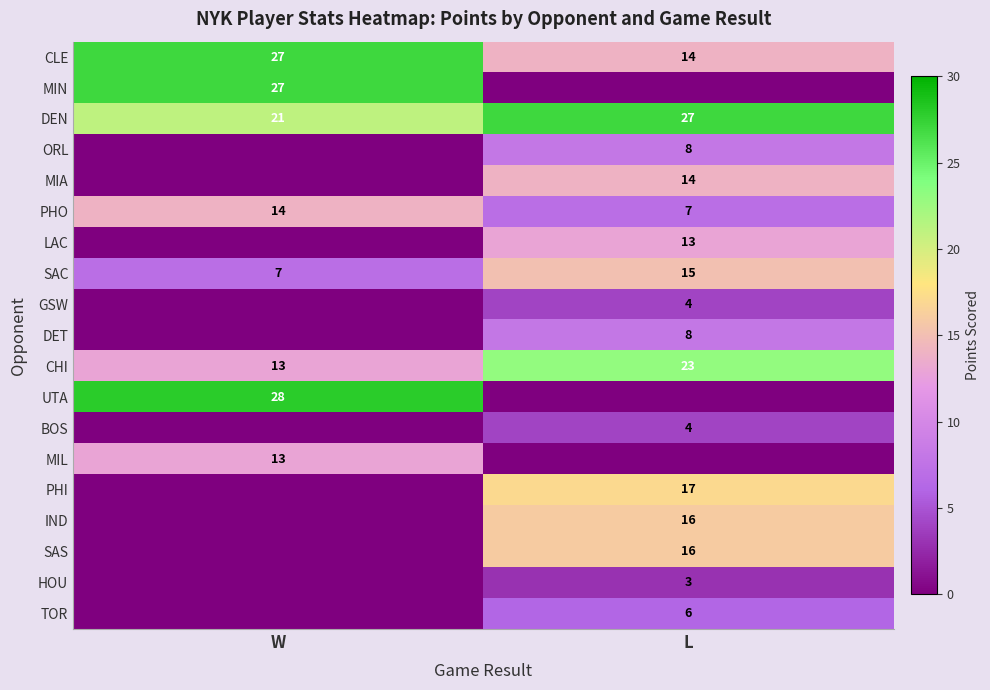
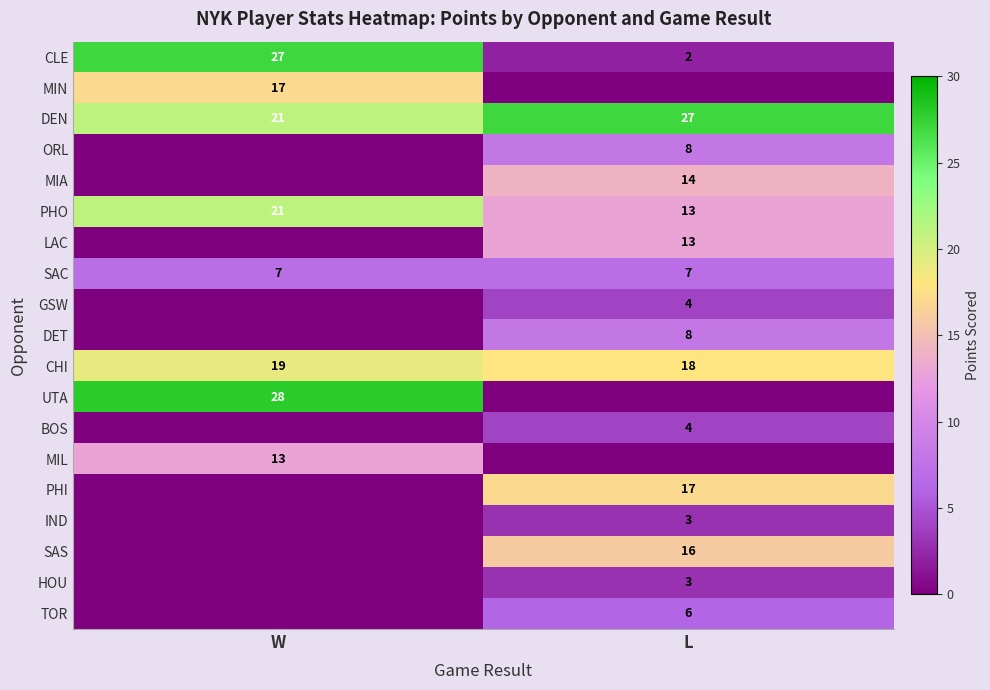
CLE, L: 14 -> 2
MIN, W: 27 -> 17
PHO, W: 14 -> 21
PHO, L: 7 -> 13
SAC, L: 15 -> 7
CHI, W: 13 -> 19
CHI, L: 23 -> 18
IND, L: 16 -> 3
